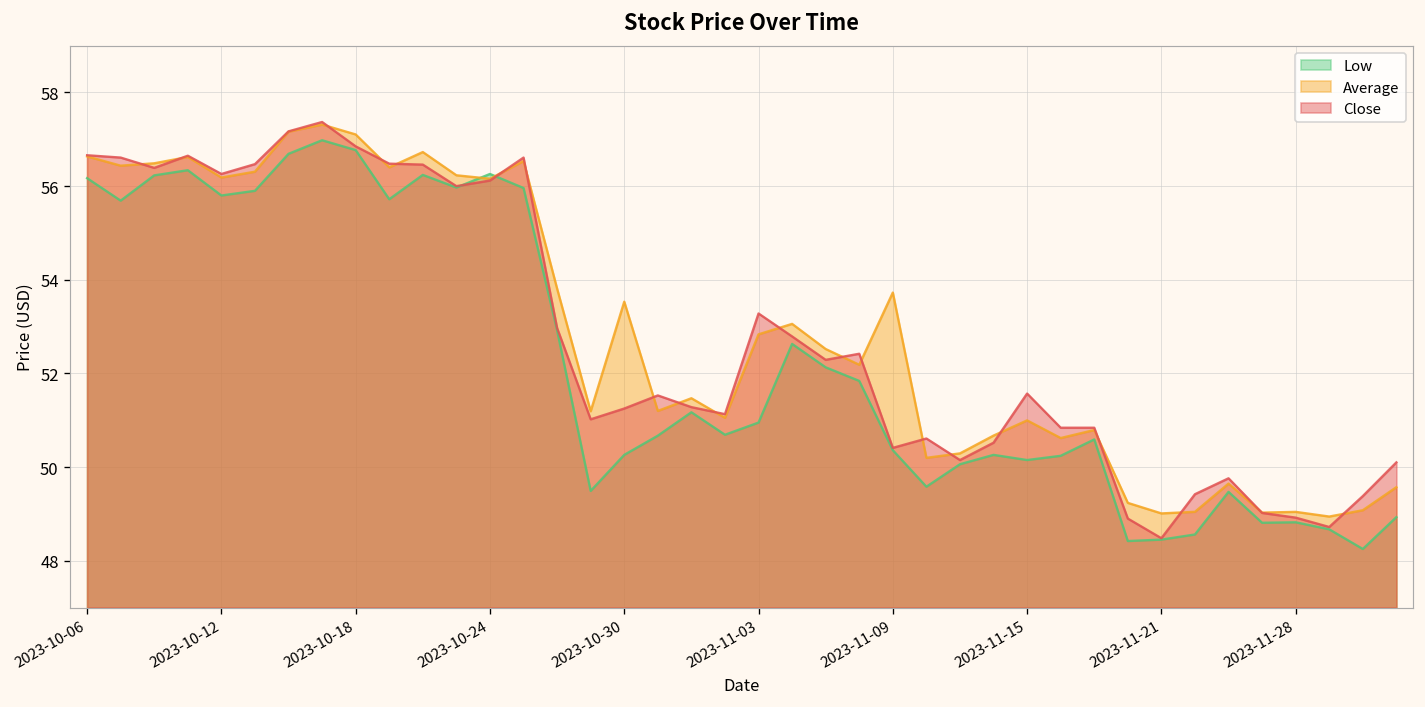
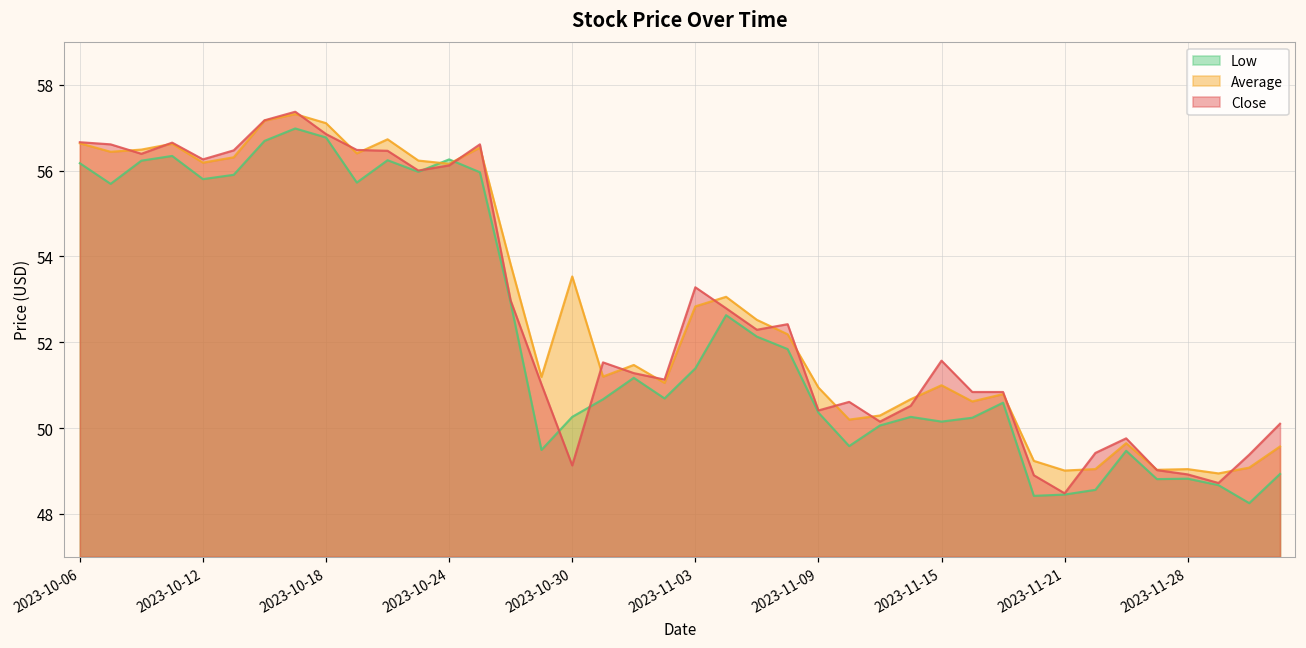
Close, 2023-10-30: 51.3 -> 49.1
Low, 2023-11-03: 51.0 -> 51.4
Average, 2023-11-09: 53.7 -> 50.9
